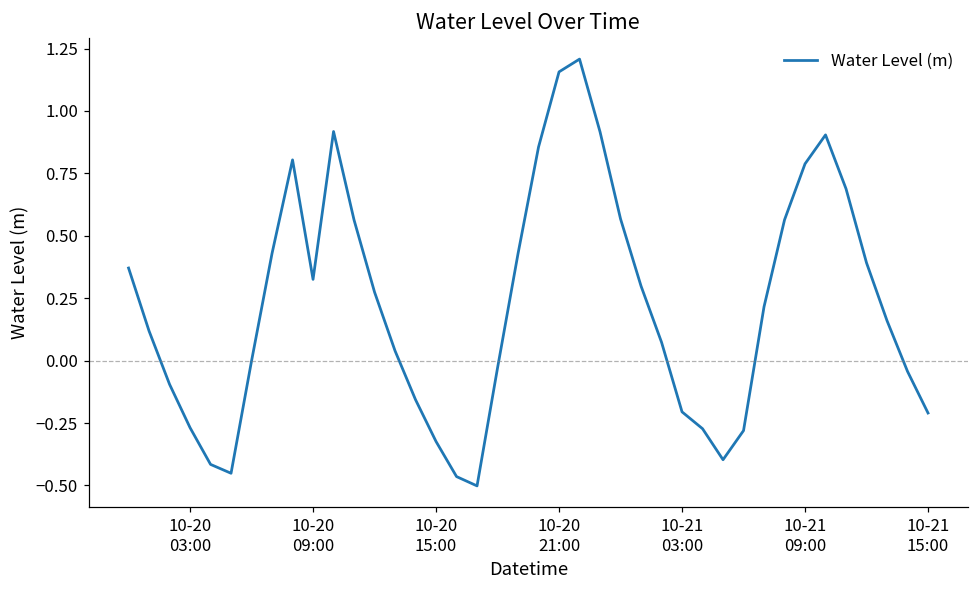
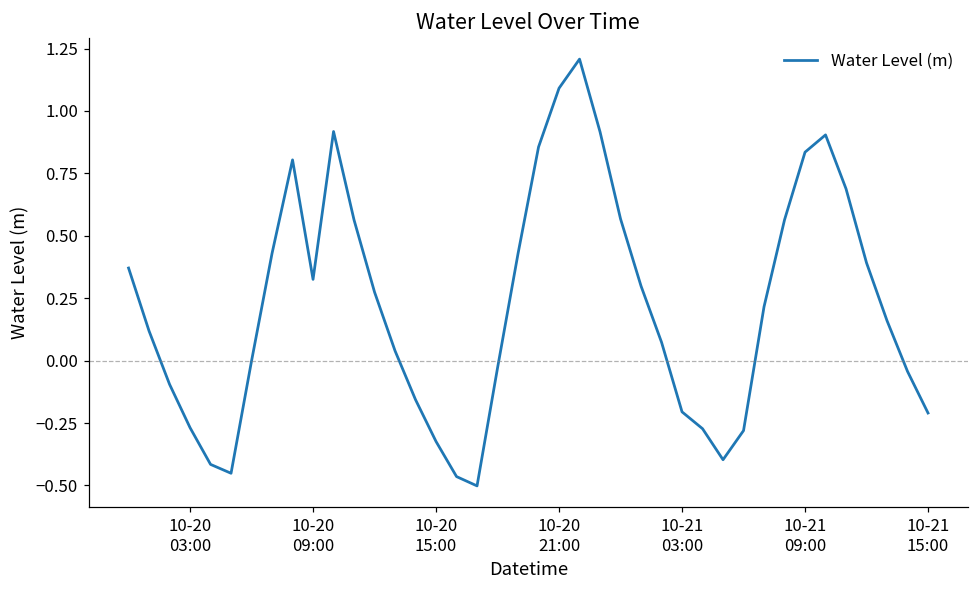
10-20 21:00: 1.16 -> 1.09
10-21 09:00: 0.79 -> 0.83
